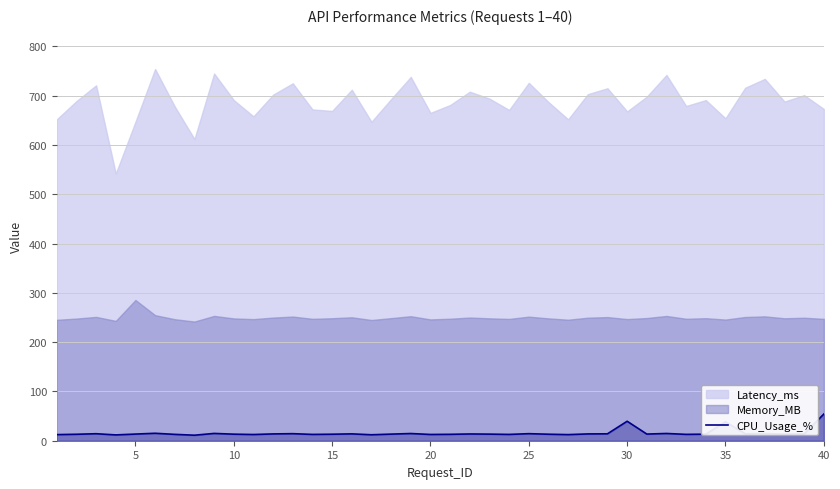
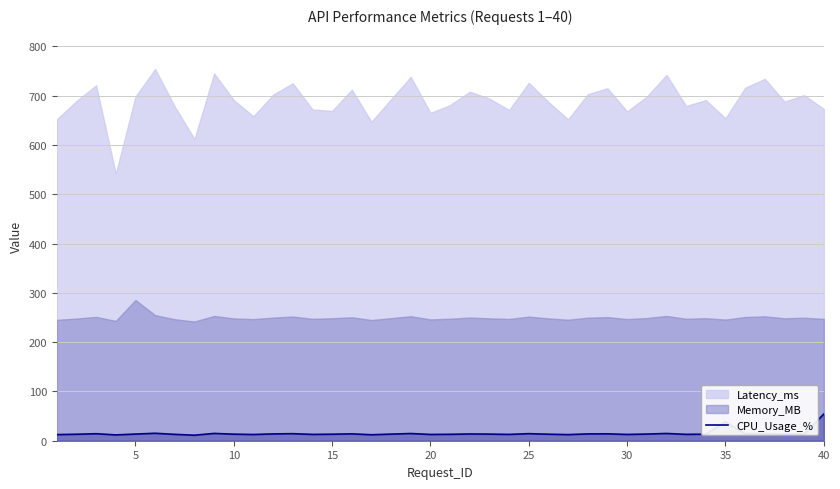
Latency_ms, 5: 650 -> 700
CPU_Usage_%, 30: 40 -> 10
